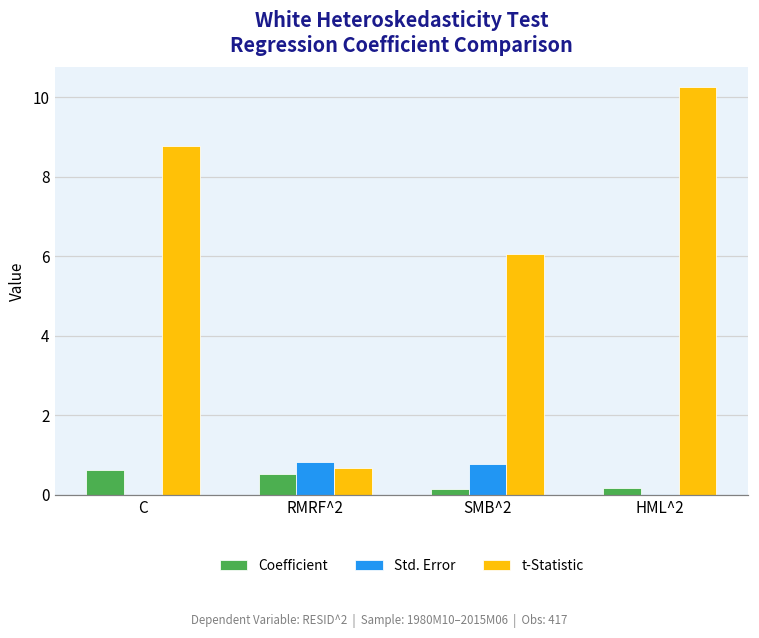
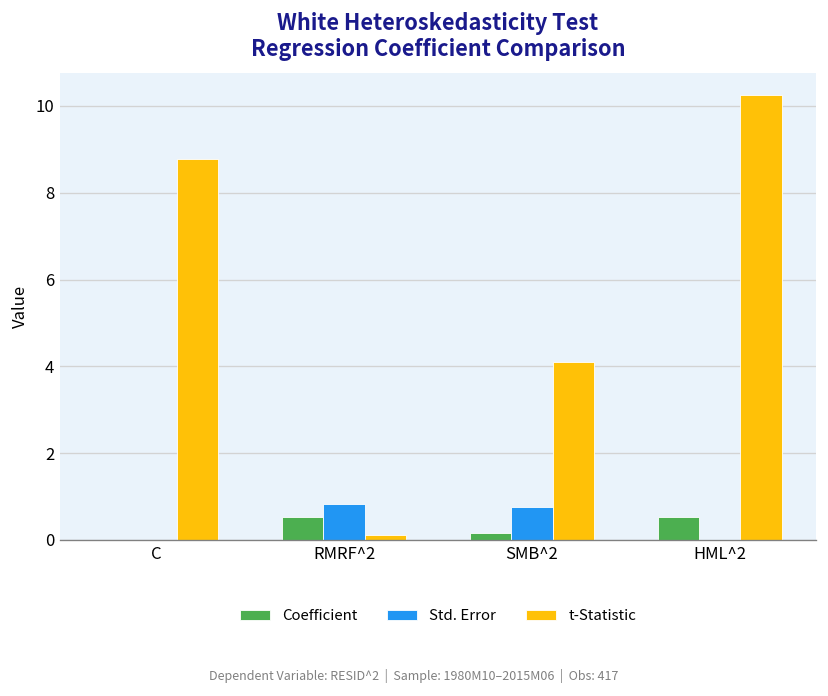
Coefficient, C: 0.6 -> 0.0
t-Statistic, RMRF^2: 0.7 -> 0.1
t-Statistic, SMB^2: 6.1 -> 4.1
Coefficient, HML^2: 0.2 -> 0.5
